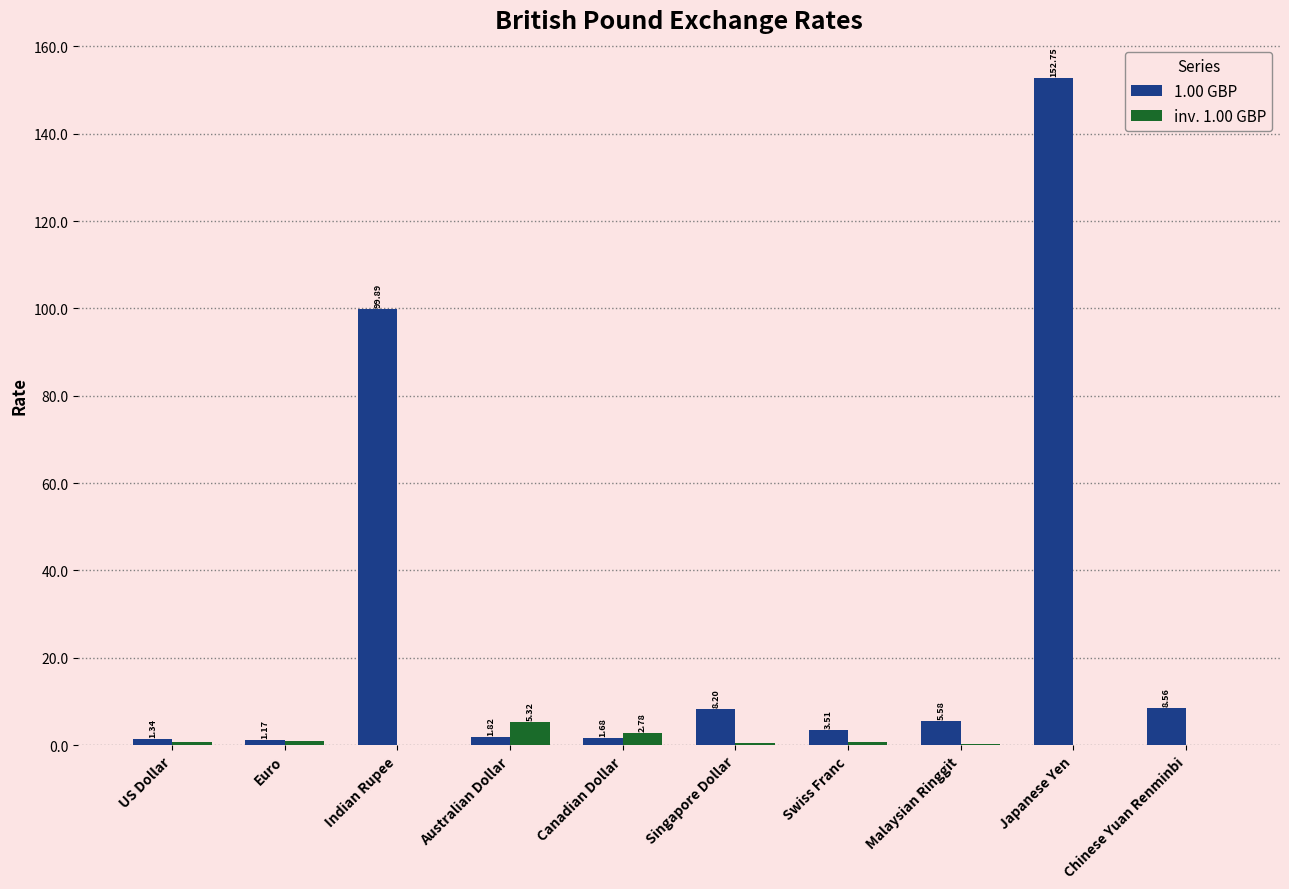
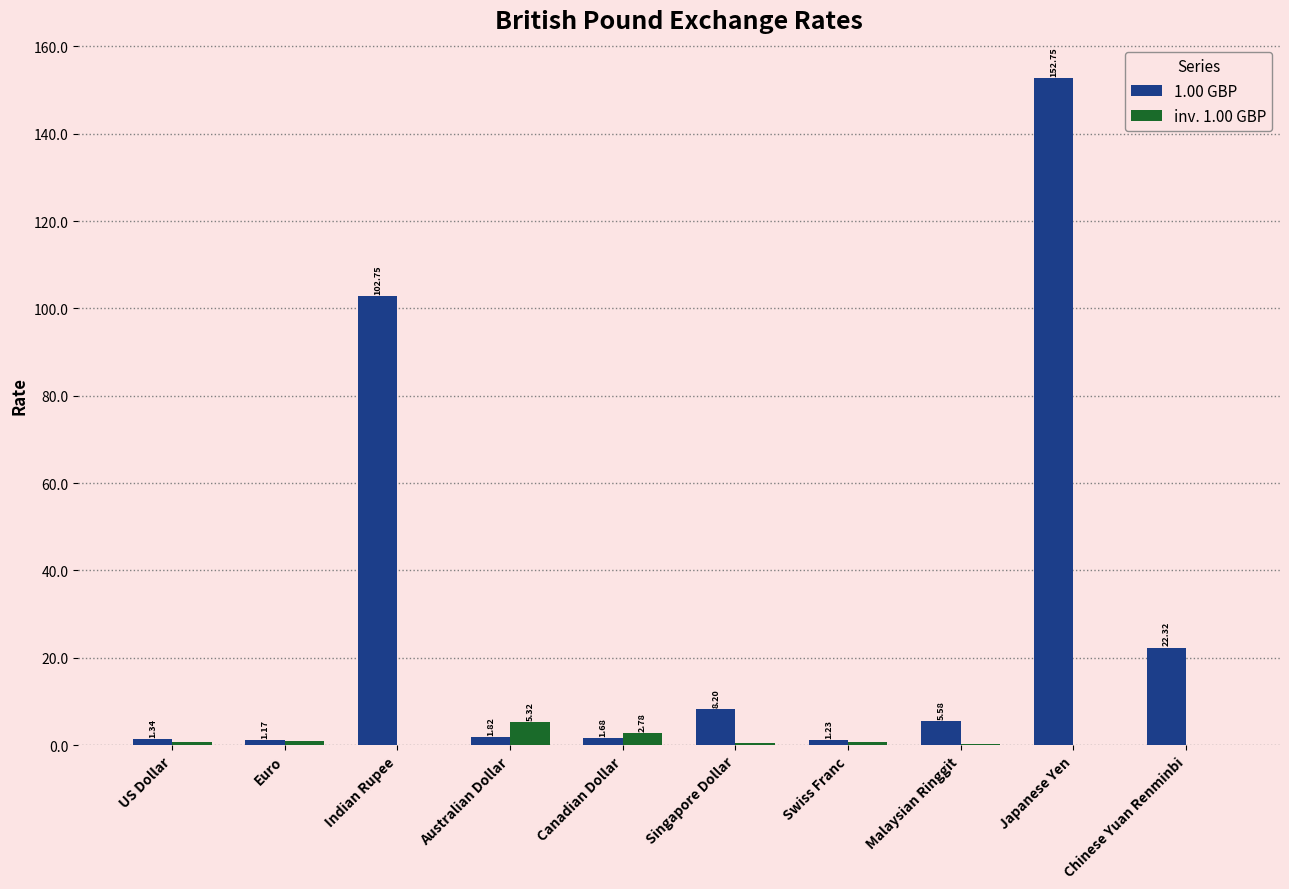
1.00 GBP, Indian Rupee: 99.89 -> 102.75
1.00 GBP, Swiss Franc: 3.51 -> 1.23
1.00 GBP, Chinese Yuan Renminbi: 8.56 -> 22.32
